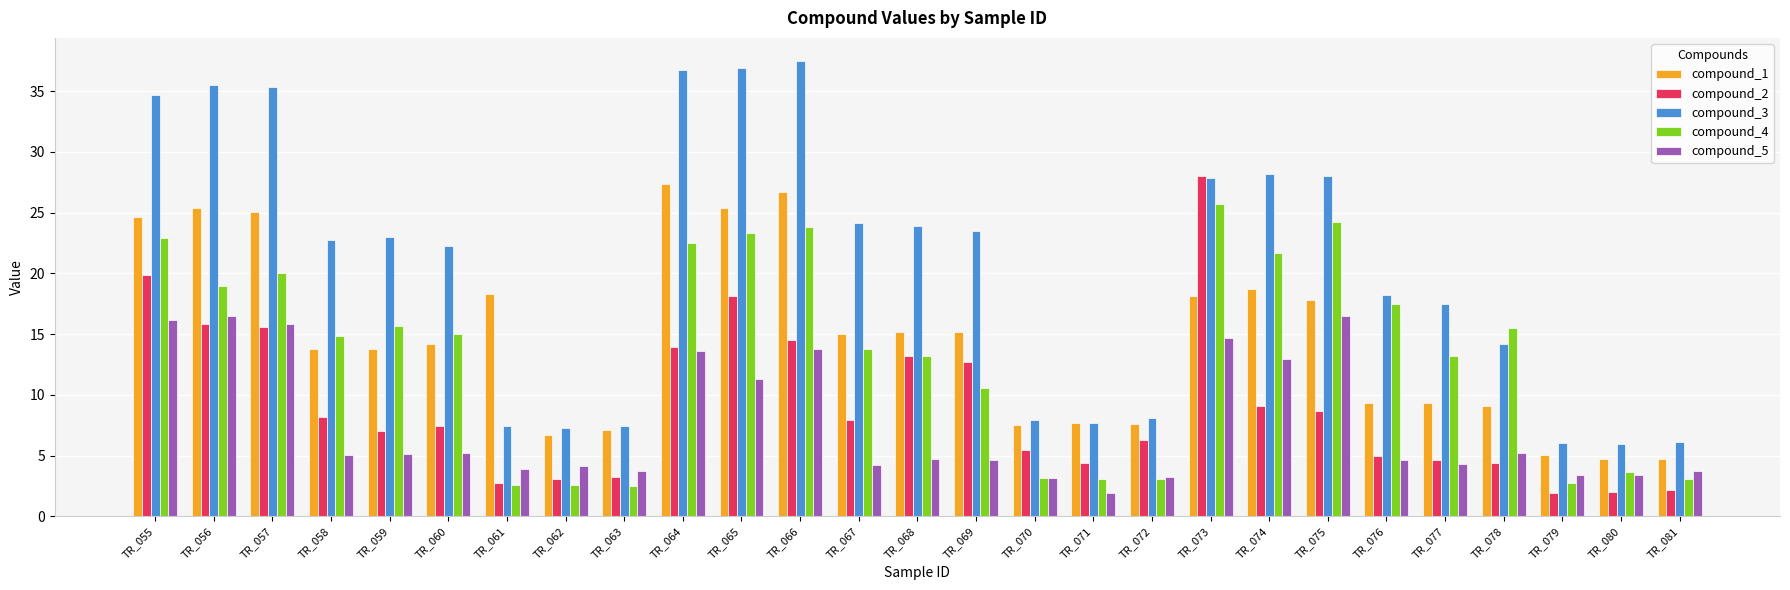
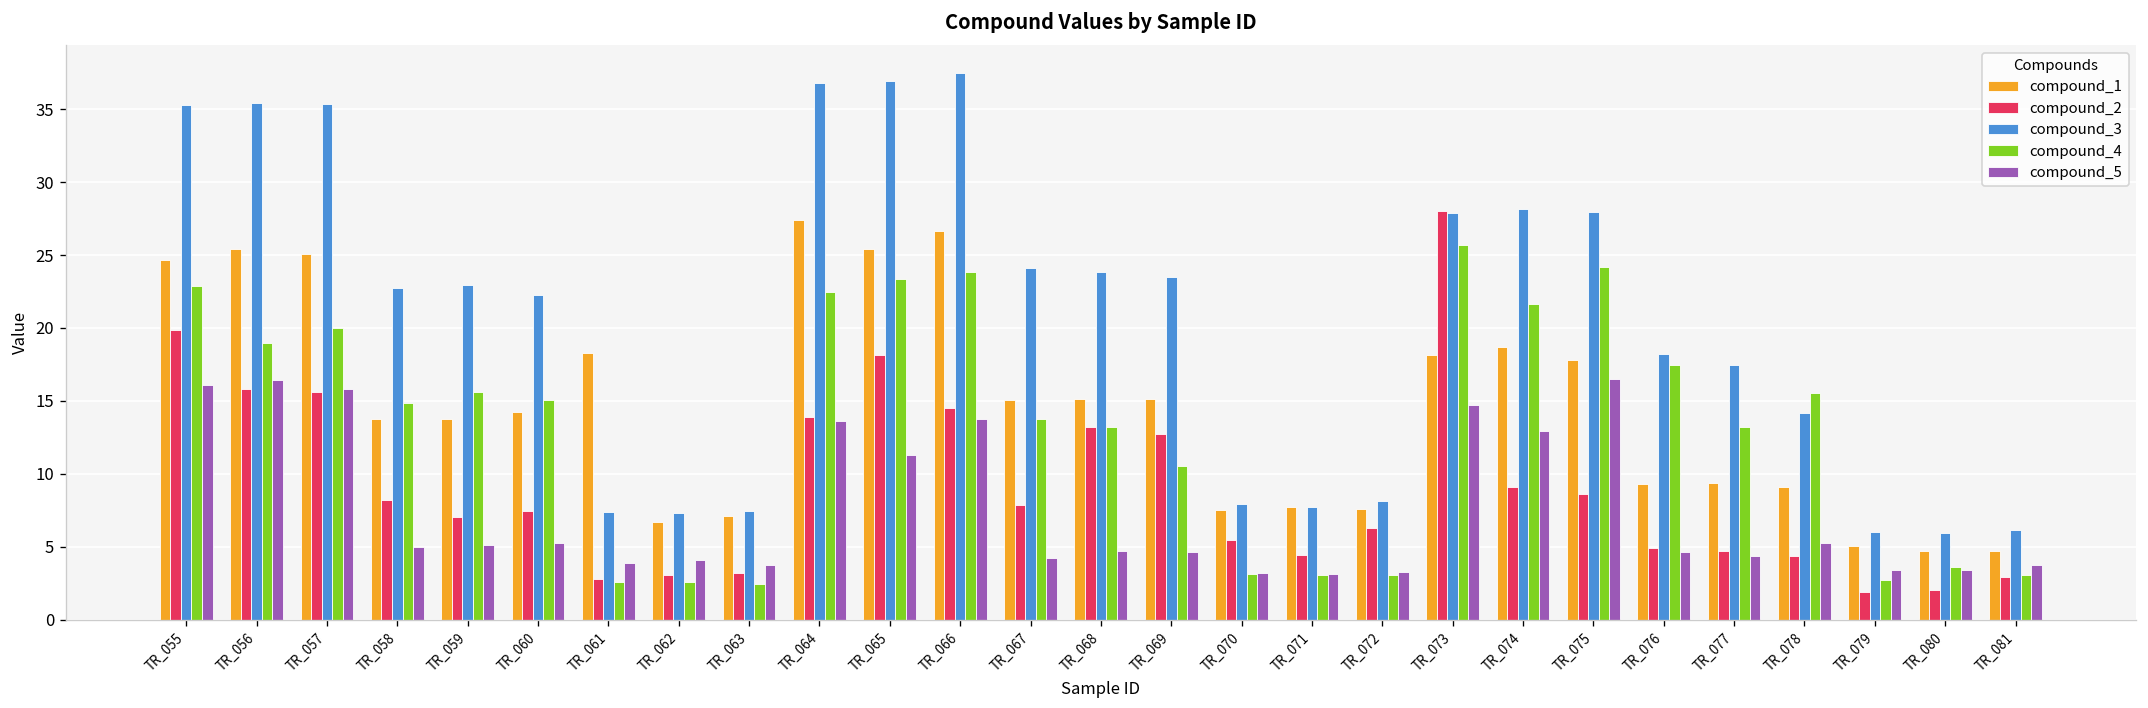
compound_3, TR_055: 34.6 -> 35.3
compound_5, TR_071: 1.9 -> 3.1
compound_2, TR_081: 2.2 -> 2.9
